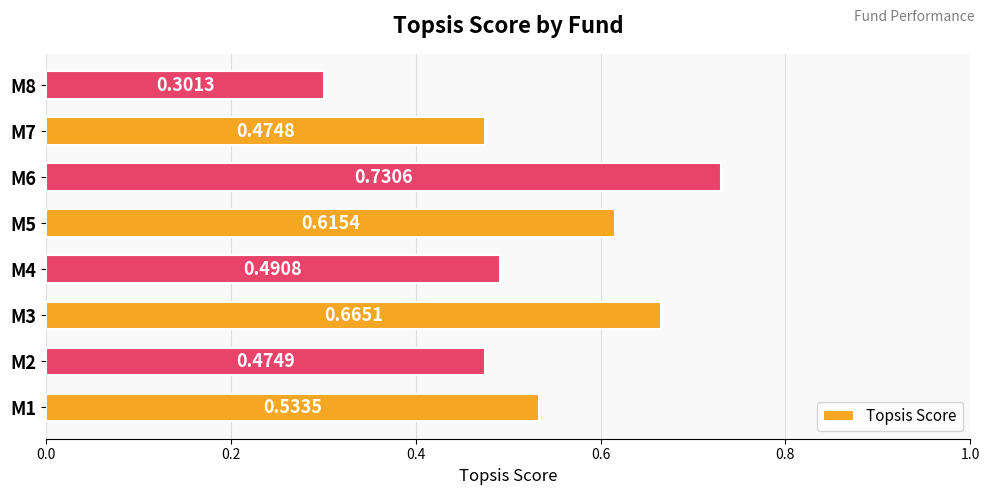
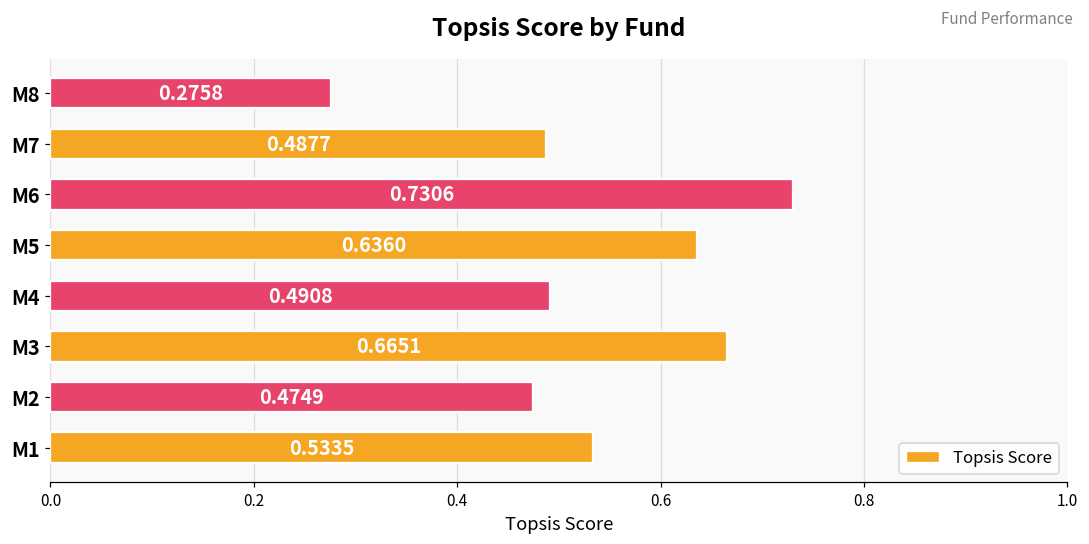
M8: 0.3013 -> 0.2758
M7: 0.4748 -> 0.4877
M5: 0.6154 -> 0.6360
